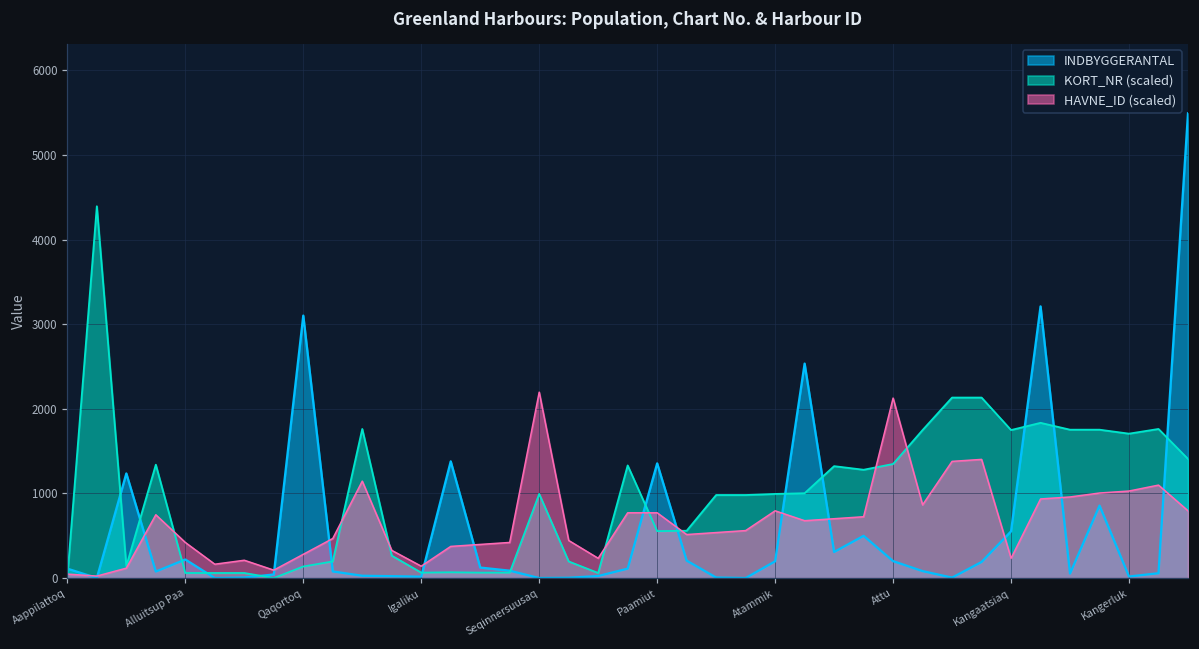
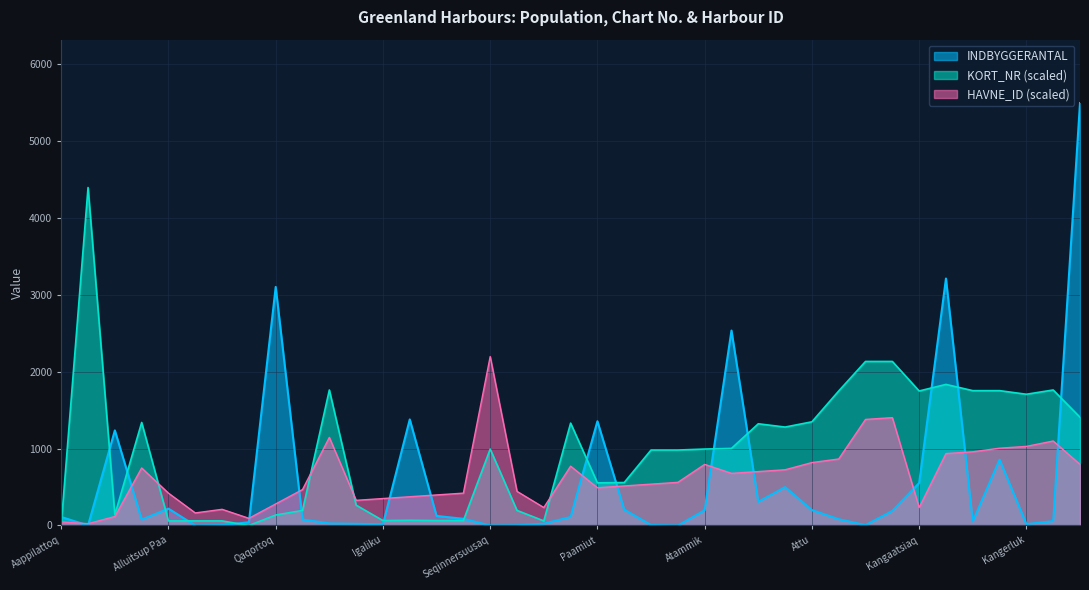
HAVNE_ID (scaled), Igaliku: 100 -> 400
HAVNE_ID (scaled), Paamiut: 800 -> 500
HAVNE_ID (scaled), Attu: 2100 -> 800
